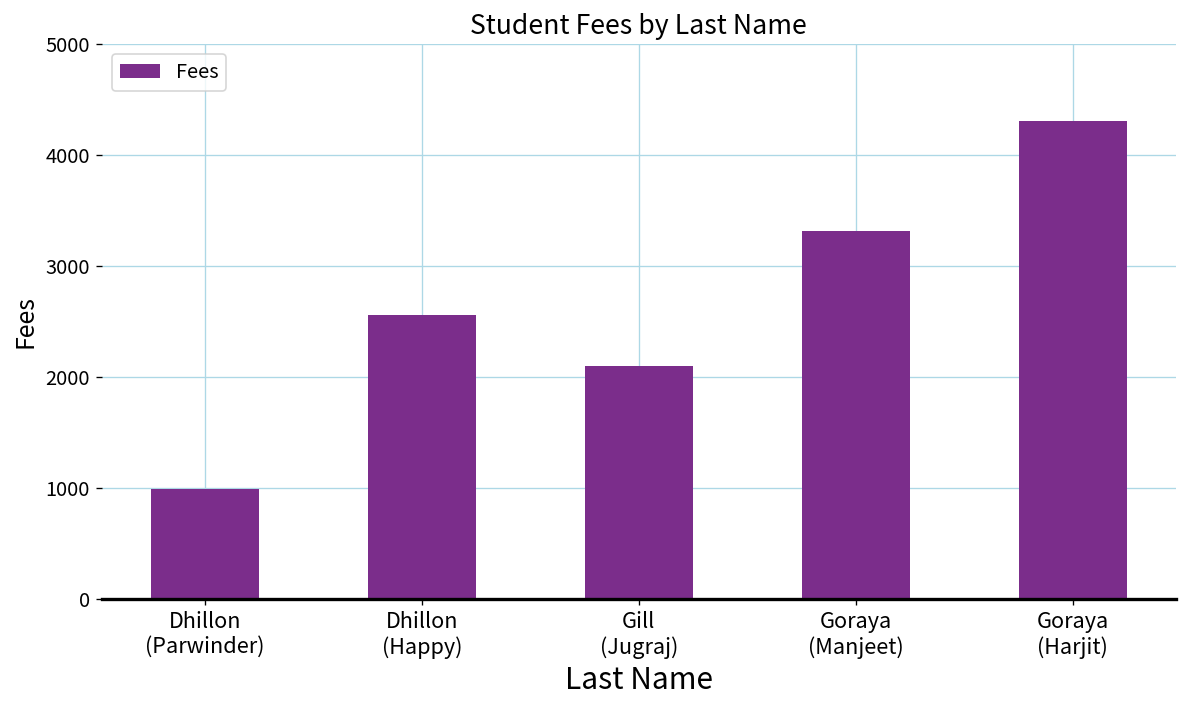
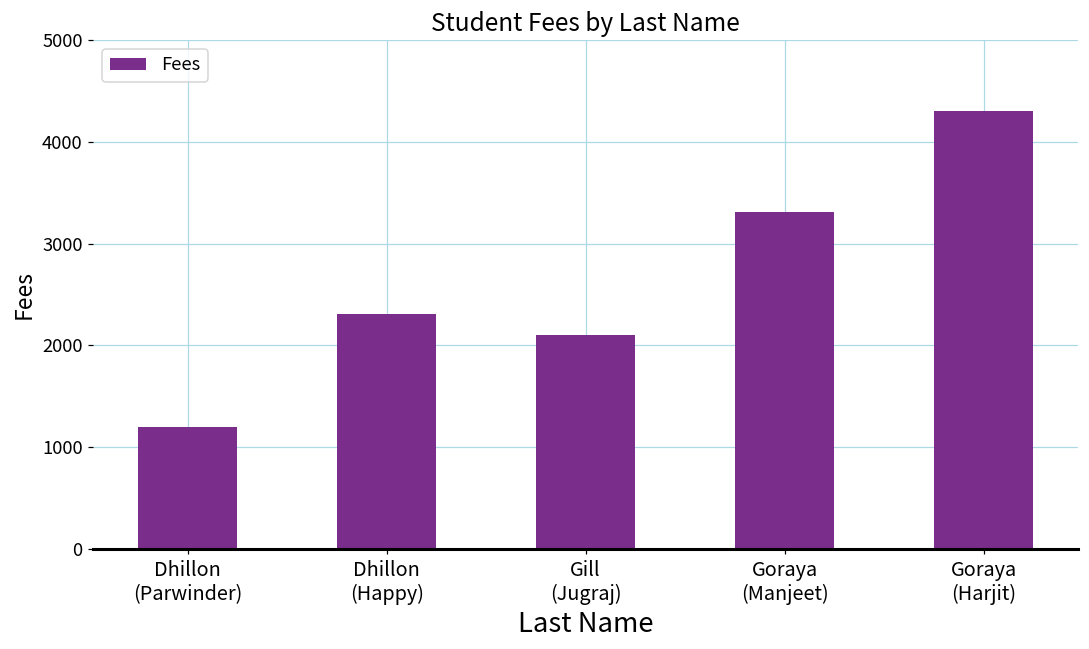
Dhillon (Parwinder): 1000 -> 1200
Dhillon (Happy): 2600 -> 2300
